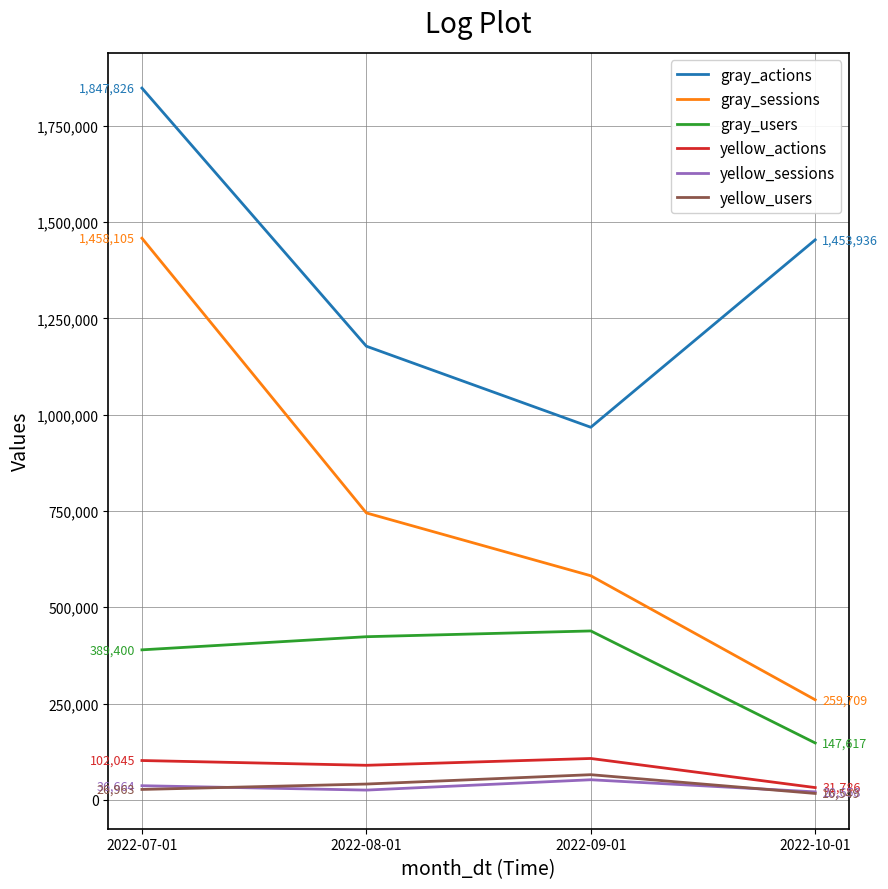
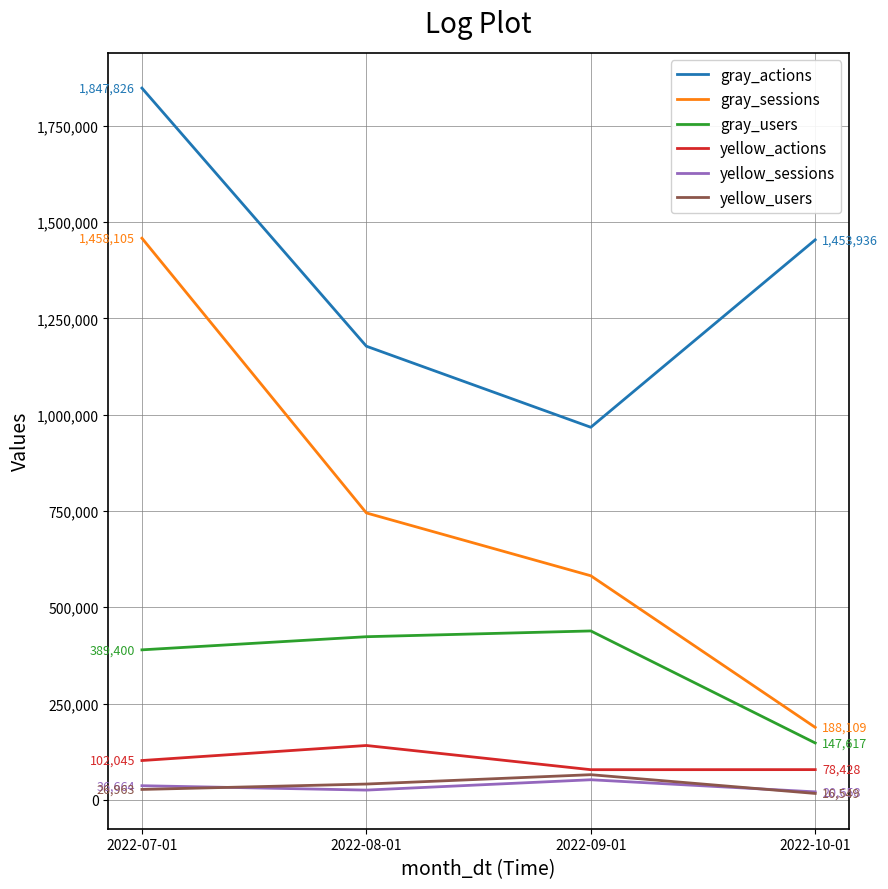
yellow_actions, 2022-08-01: 90,000 -> 140,000
yellow_actions, 2022-09-01: 110,000 -> 80,000
gray_sessions, 2022-10-01: 259,709 -> 188,109
yellow_actions, 2022-10-01: 31,786 -> 78,428
